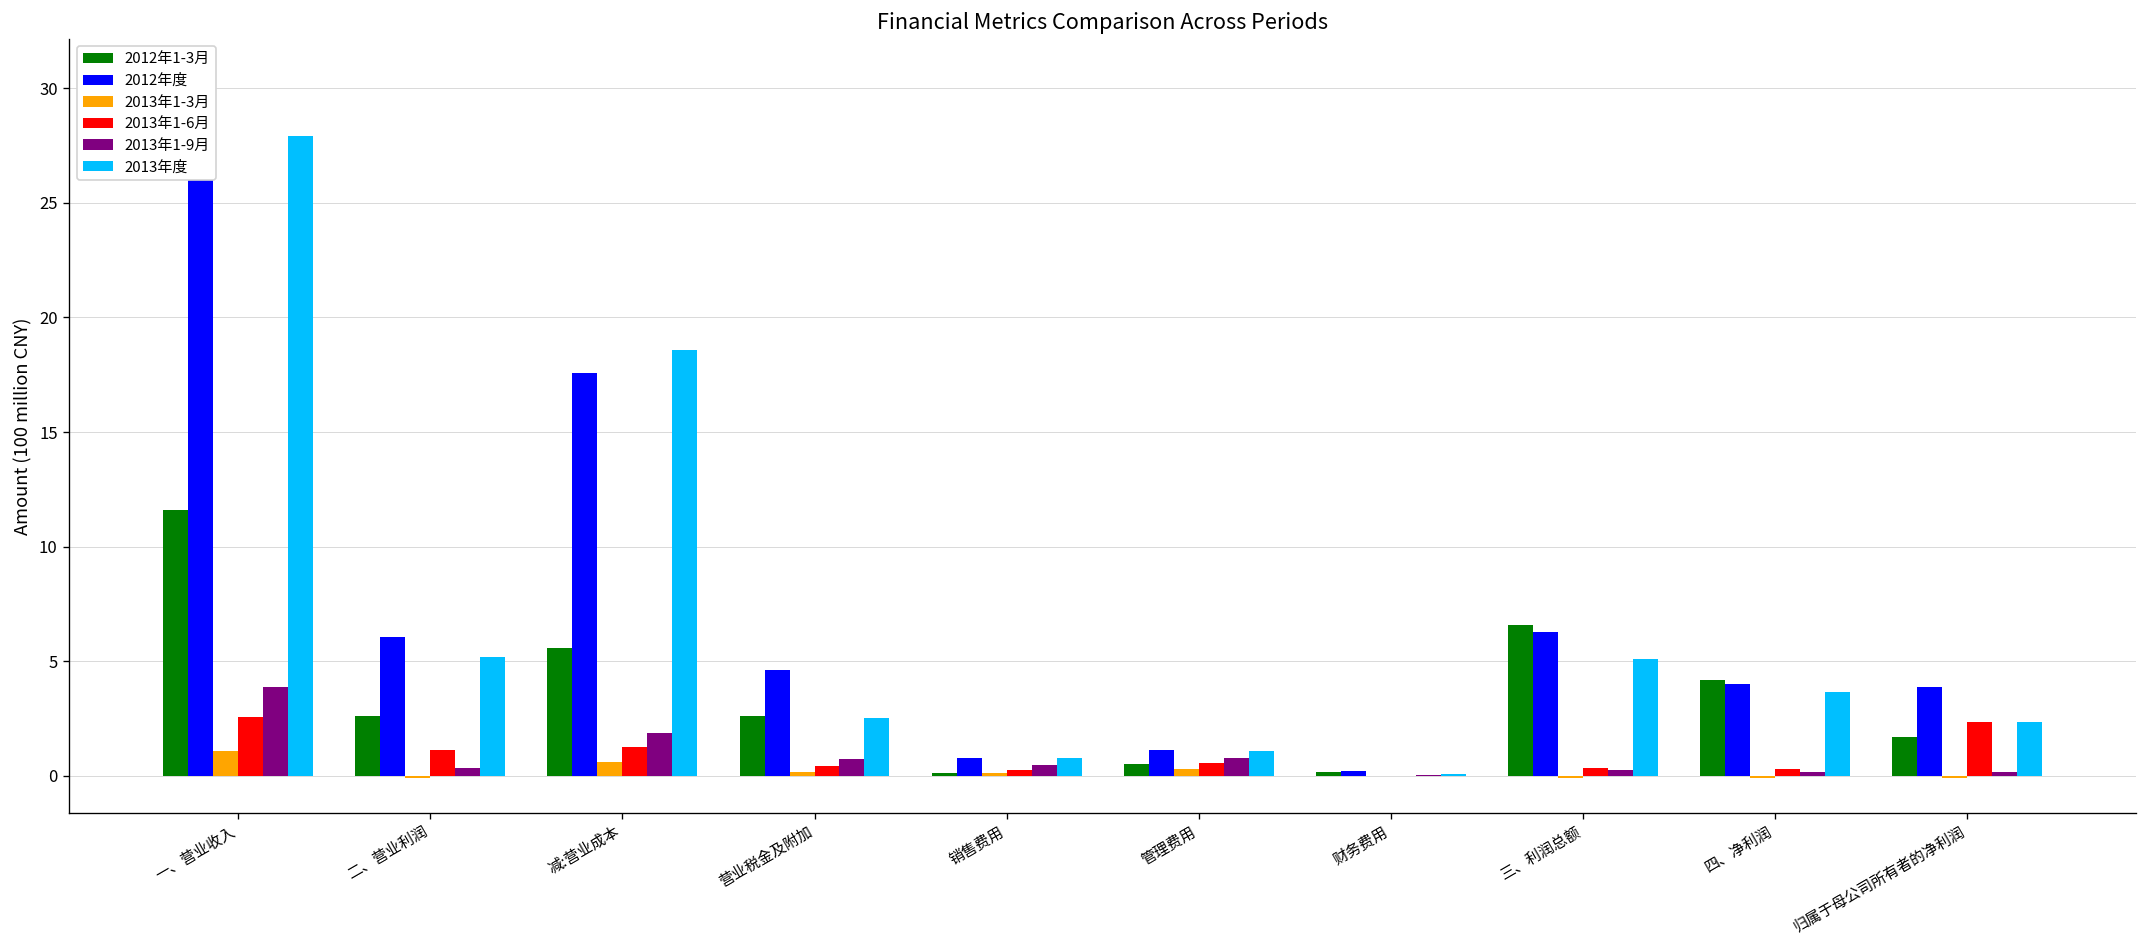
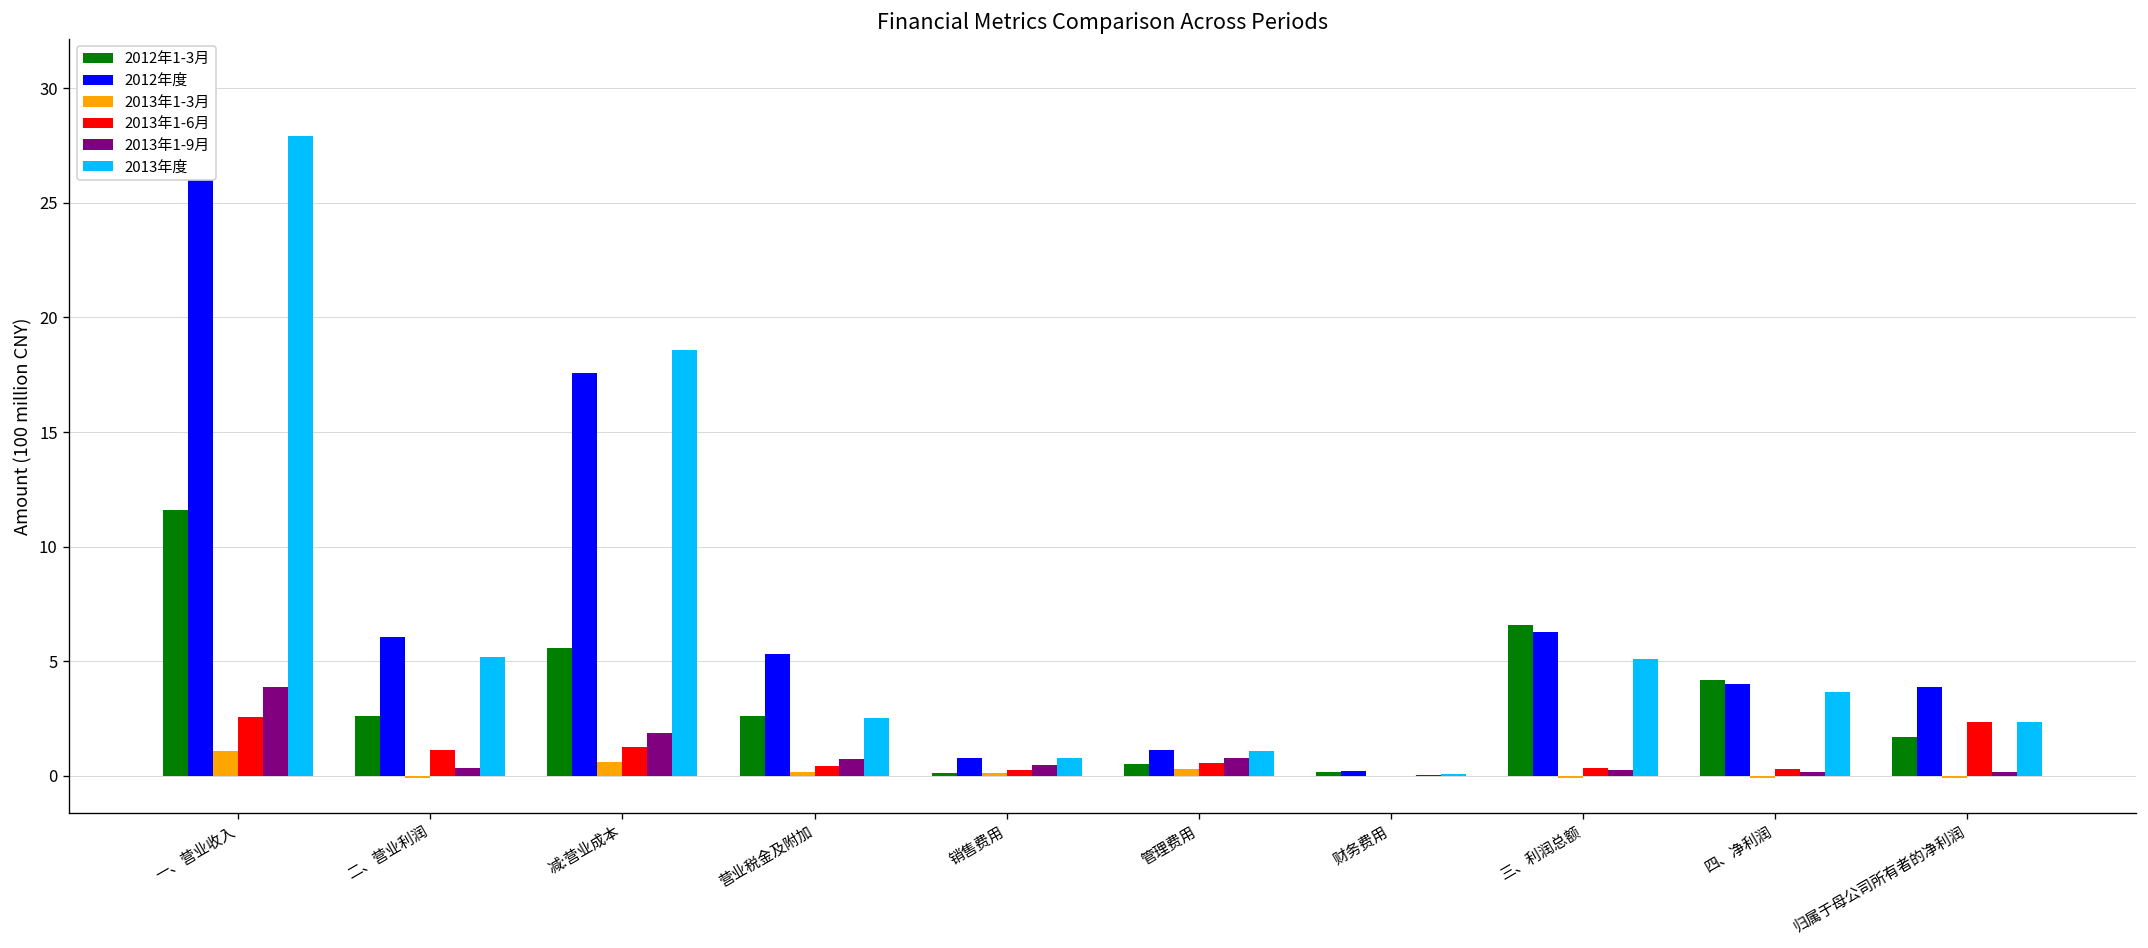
2012年度, 营业税金及附加: 4.6 -> 5.3
